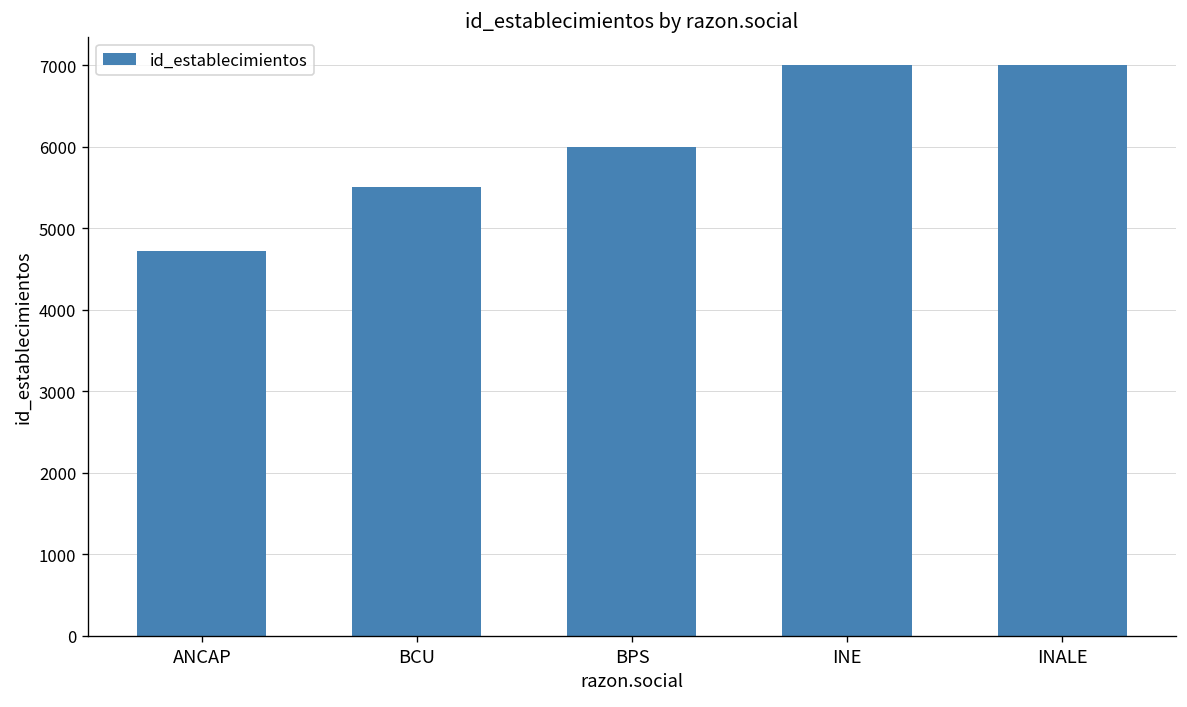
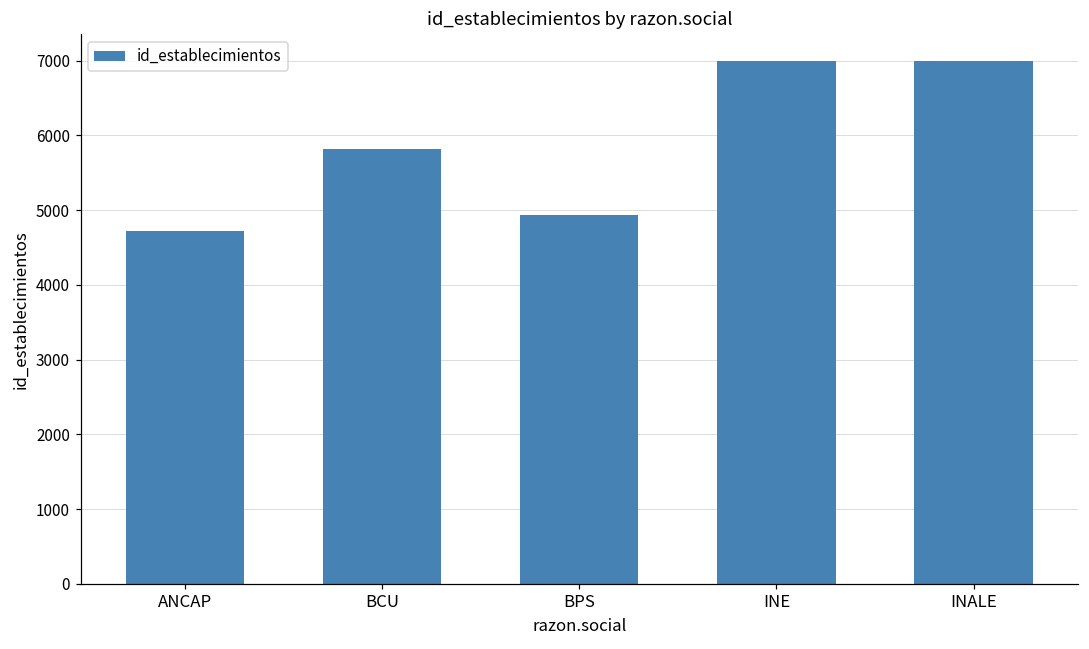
BCU: 5500 -> 5800
BPS: 6000 -> 4900
